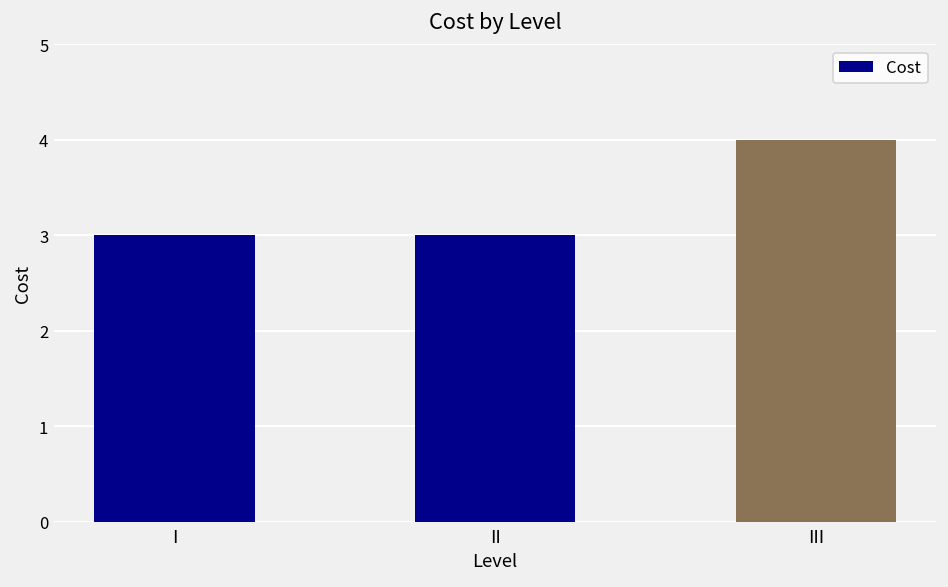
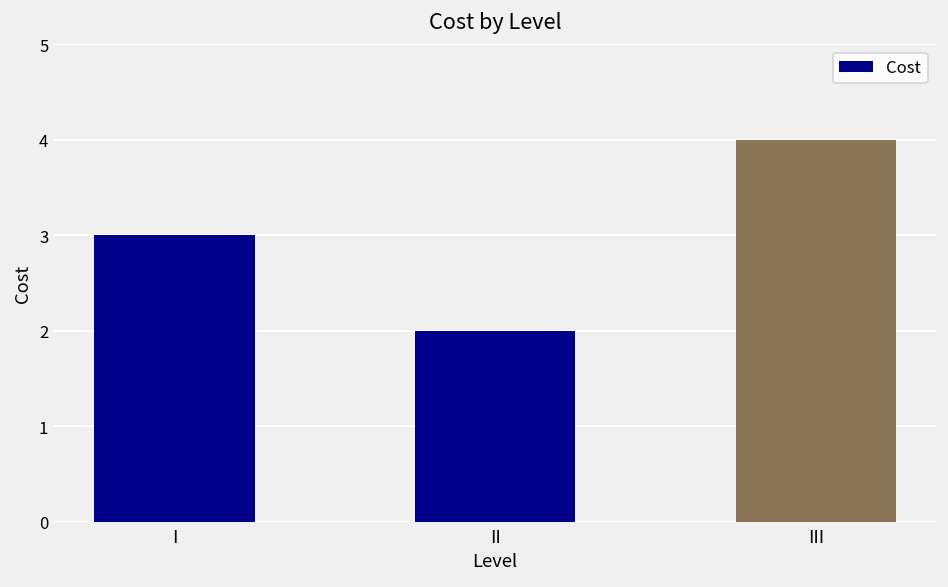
II: 3 -> 2
